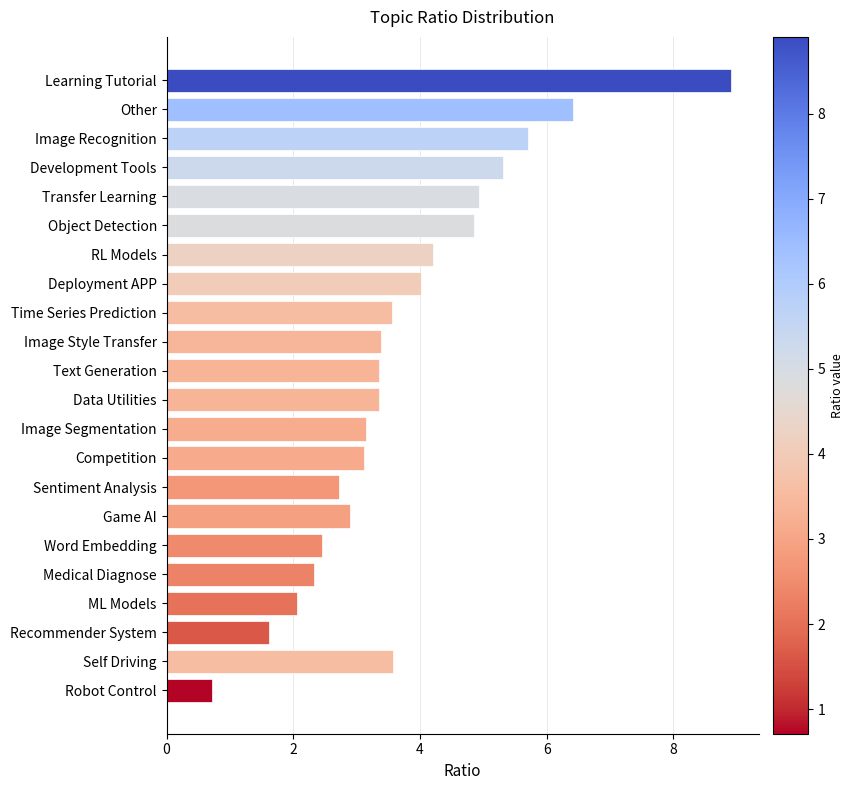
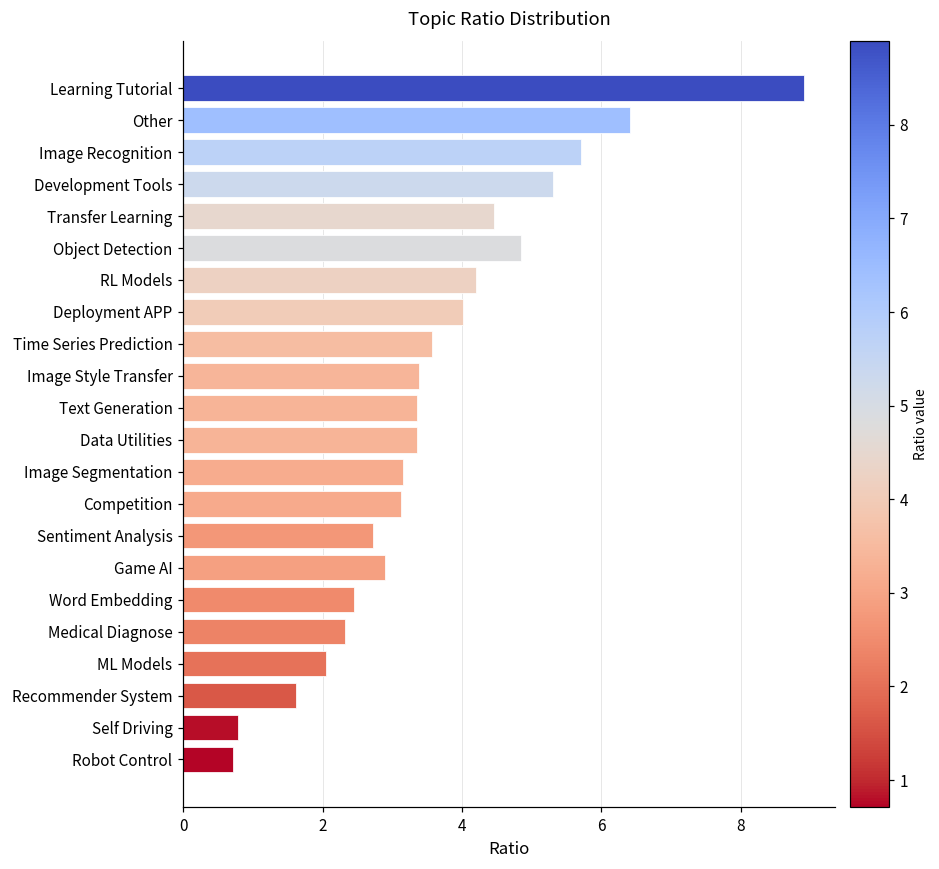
Transfer Learning: 4.9 -> 4.5
Self Driving: 3.6 -> 0.8
